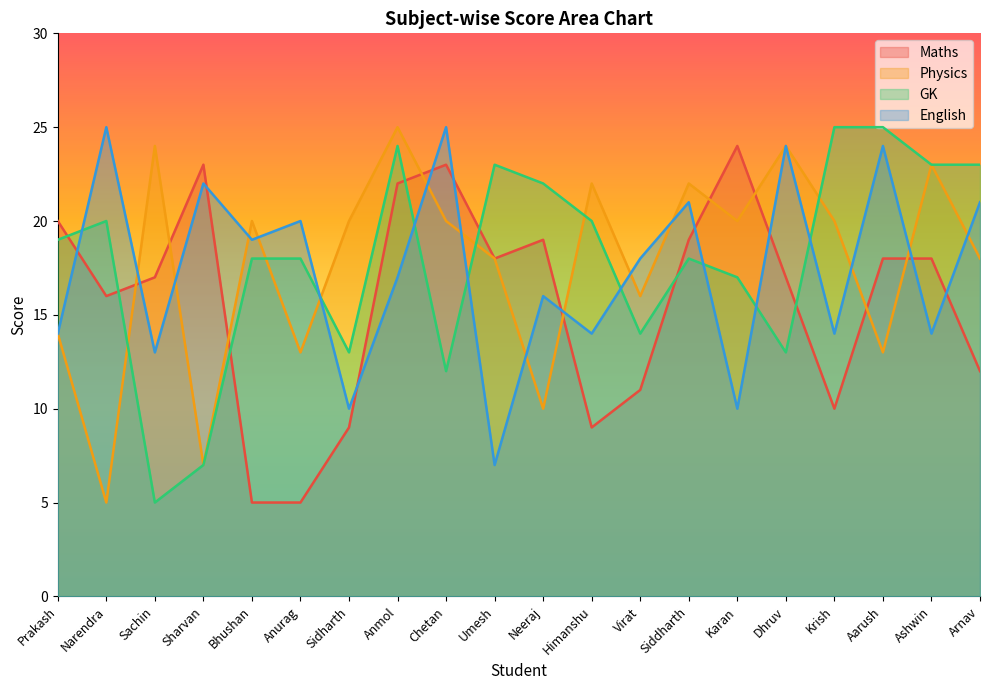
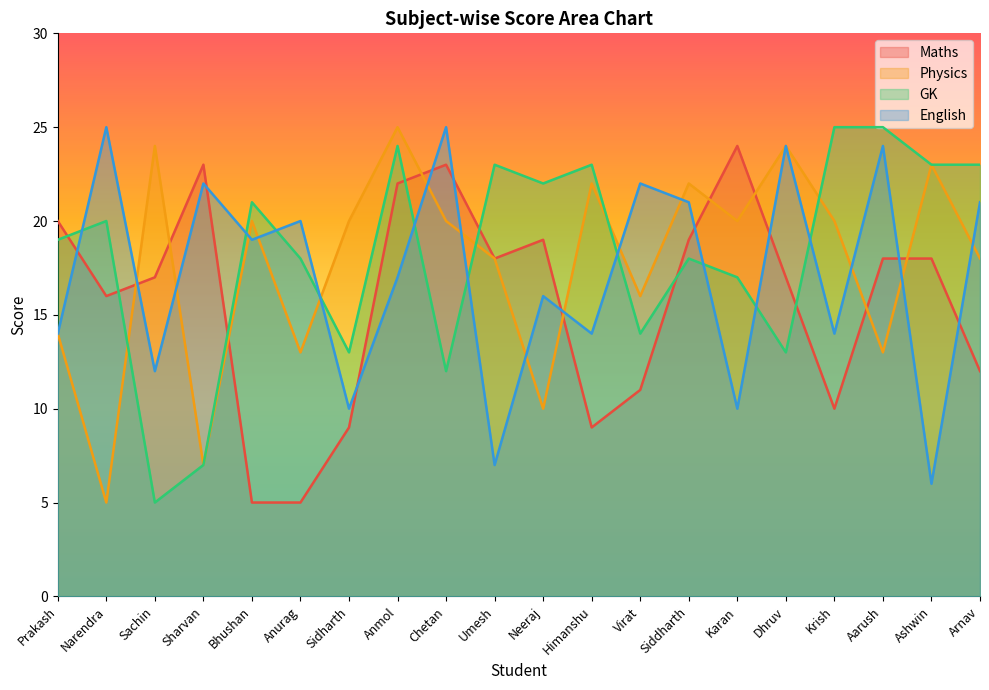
English, Sachin: 13 -> 12
GK, Bhushan: 18 -> 21
GK, Himanshu: 20 -> 23
English, Virat: 18 -> 22
English, Ashwin: 14 -> 6
